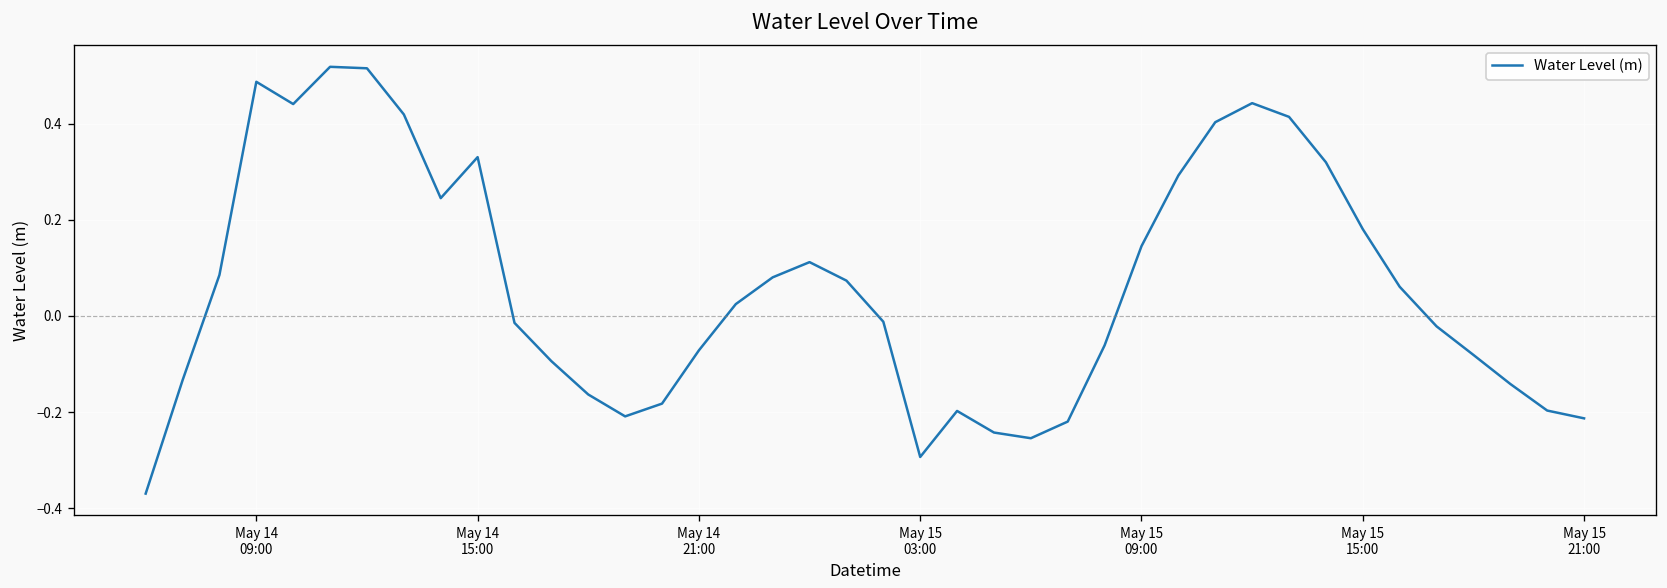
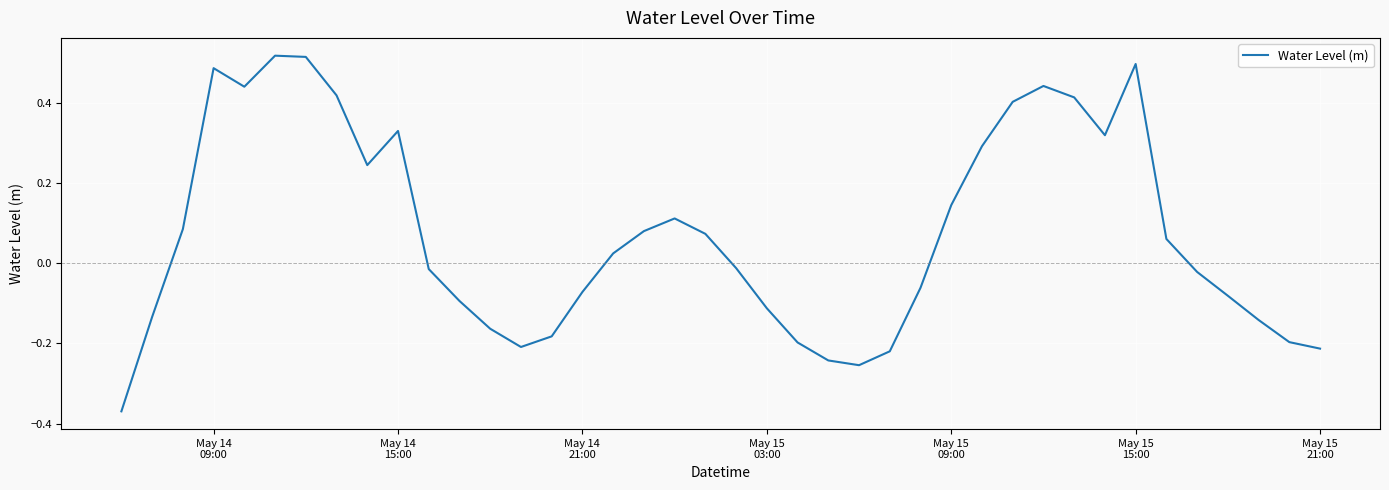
May 15 03:00: -0.29 -> -0.11
May 15 15:00: 0.18 -> 0.50
